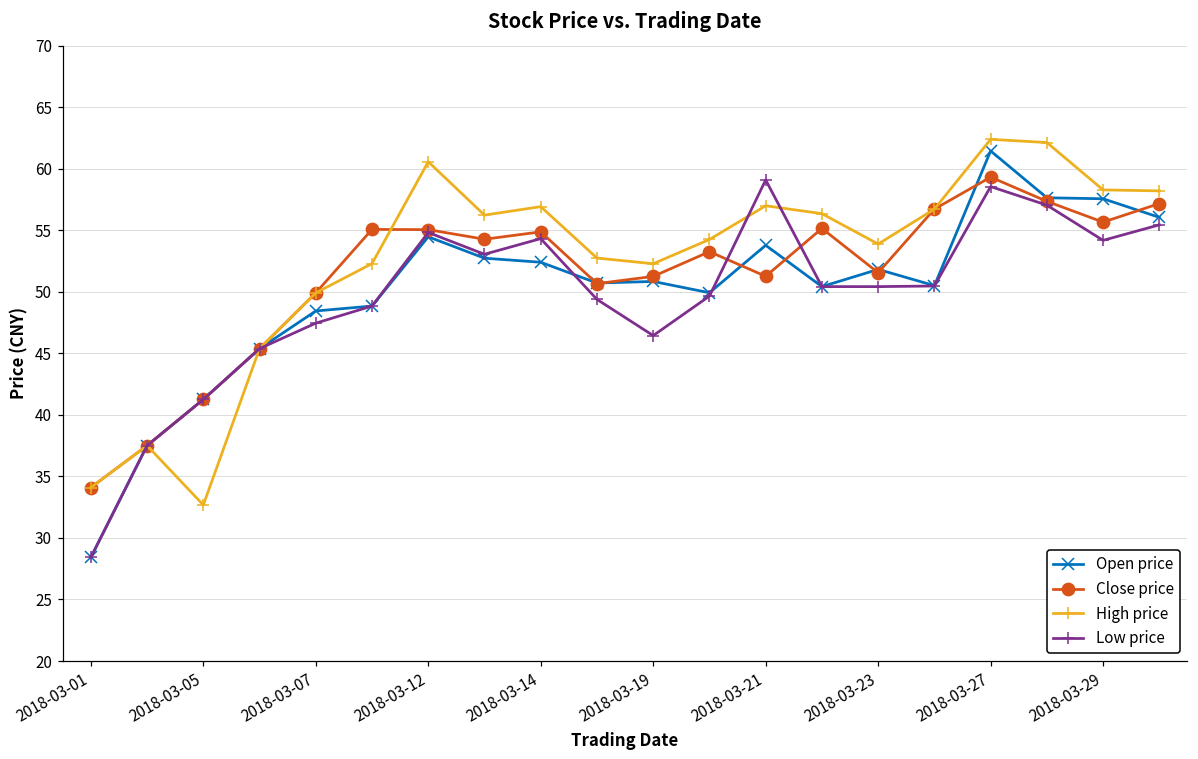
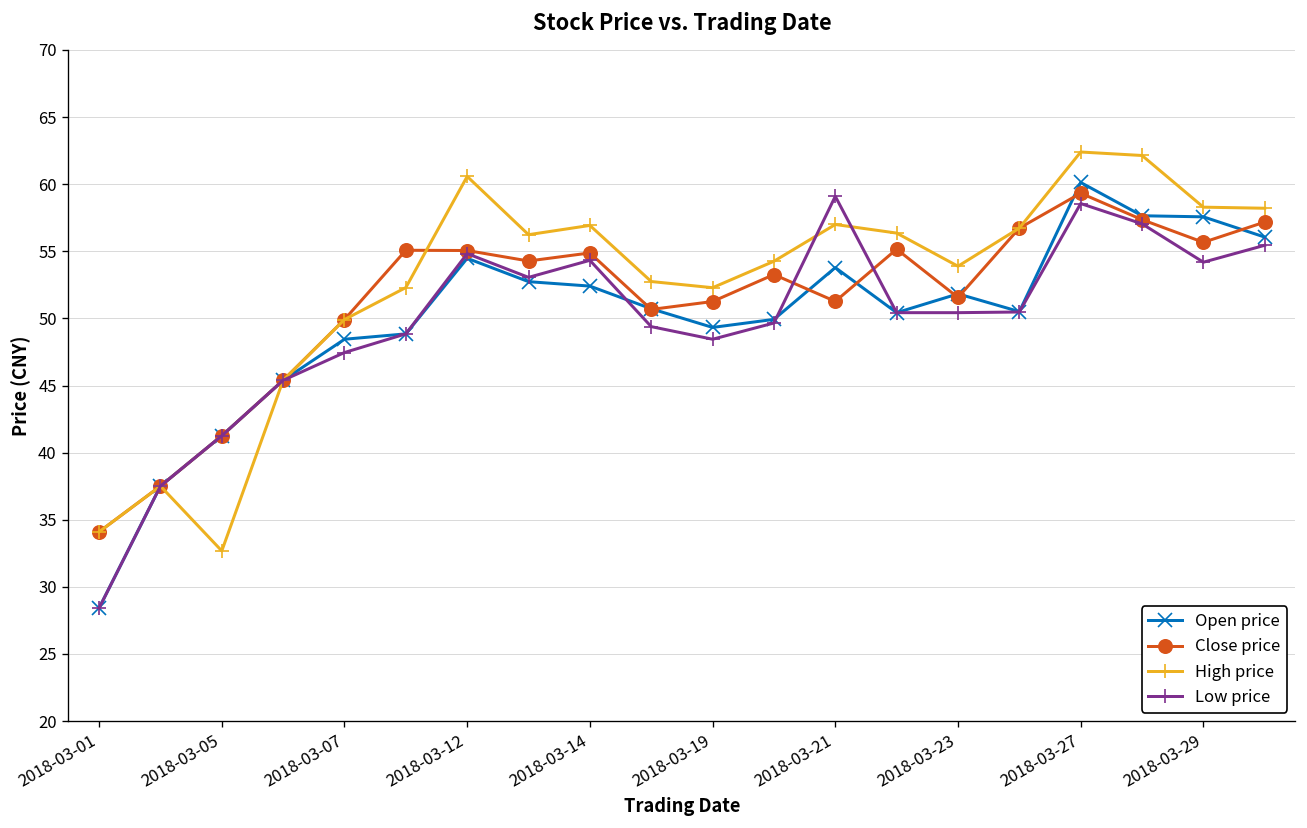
Open price, 2018-03-19: 50.9 -> 49.3
Low price, 2018-03-19: 46.5 -> 48.5
Open price, 2018-03-27: 61.5 -> 60.1
